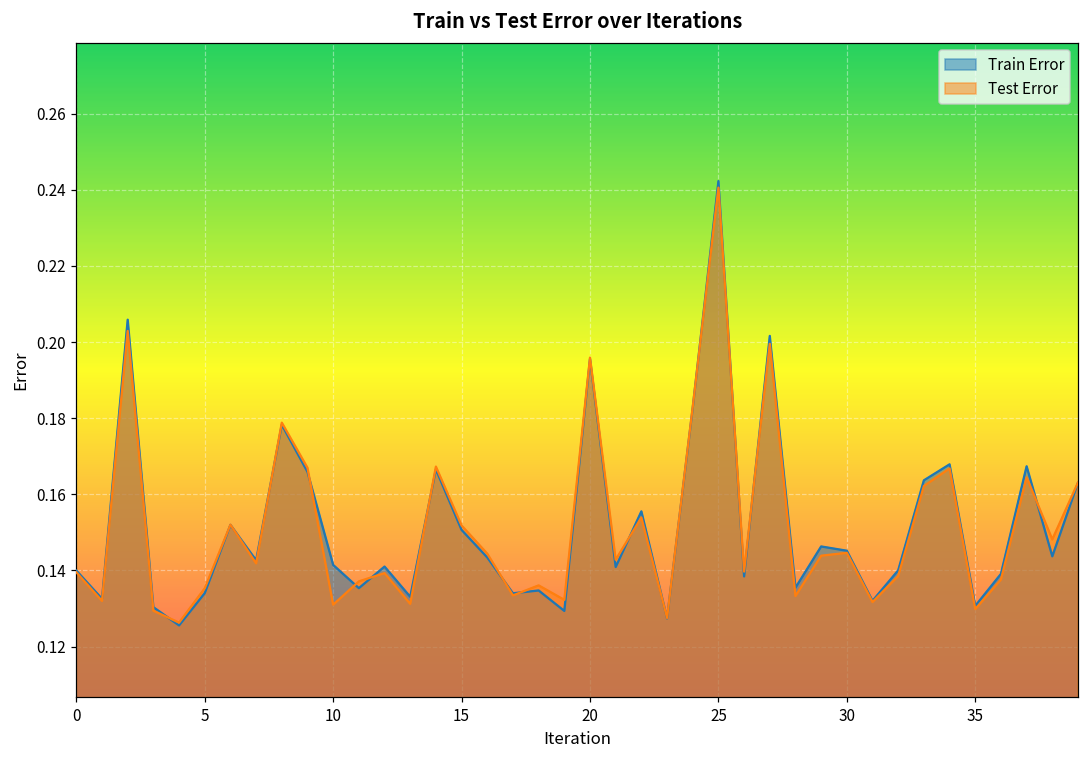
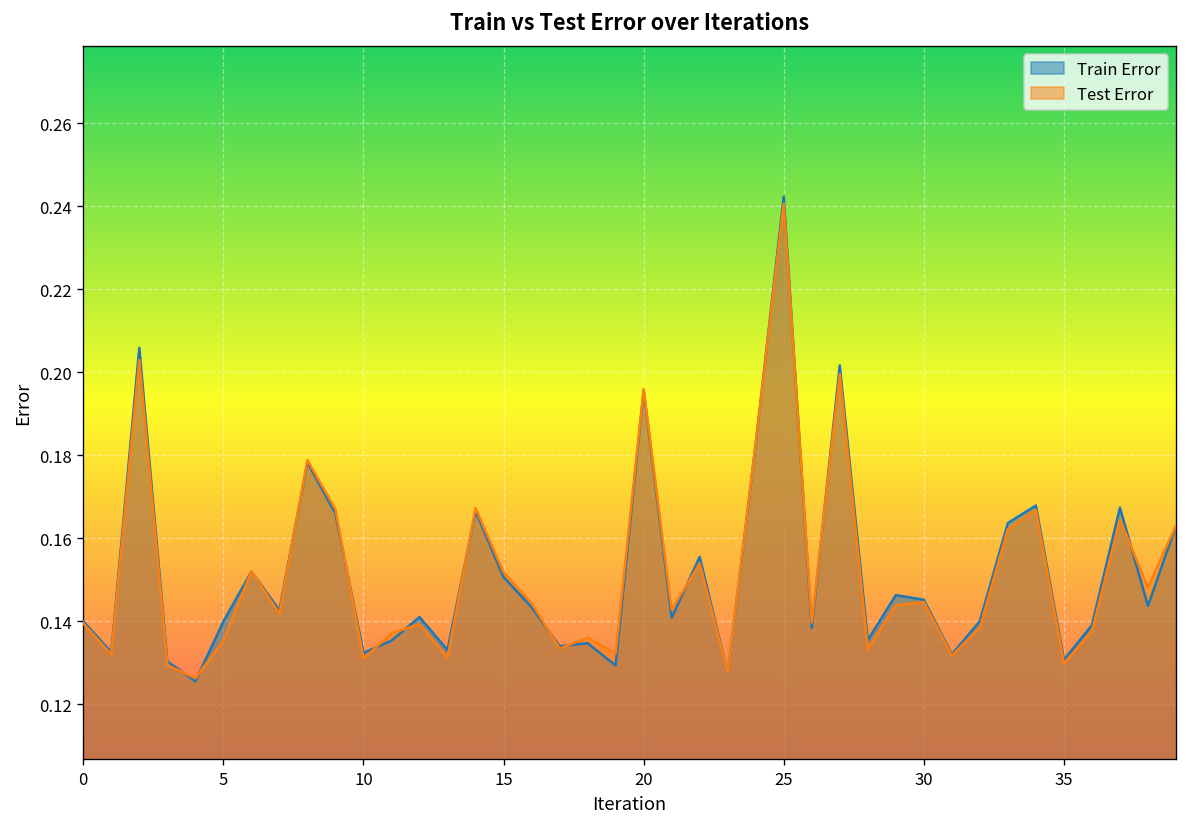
Train Error, 5: 0.134 -> 0.140
Train Error, 10: 0.141 -> 0.132
